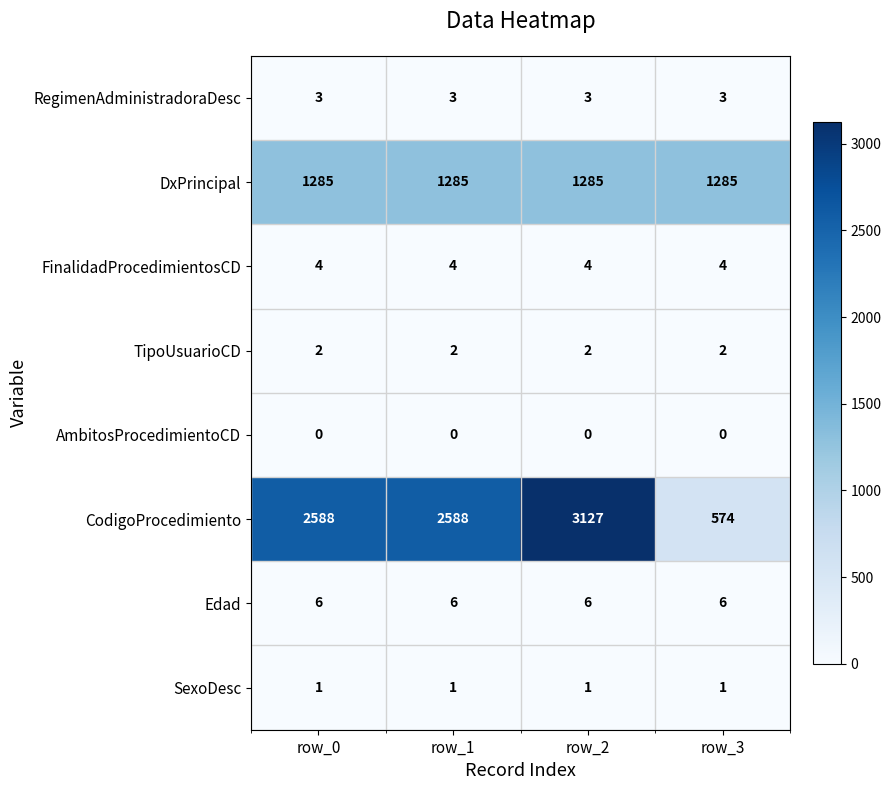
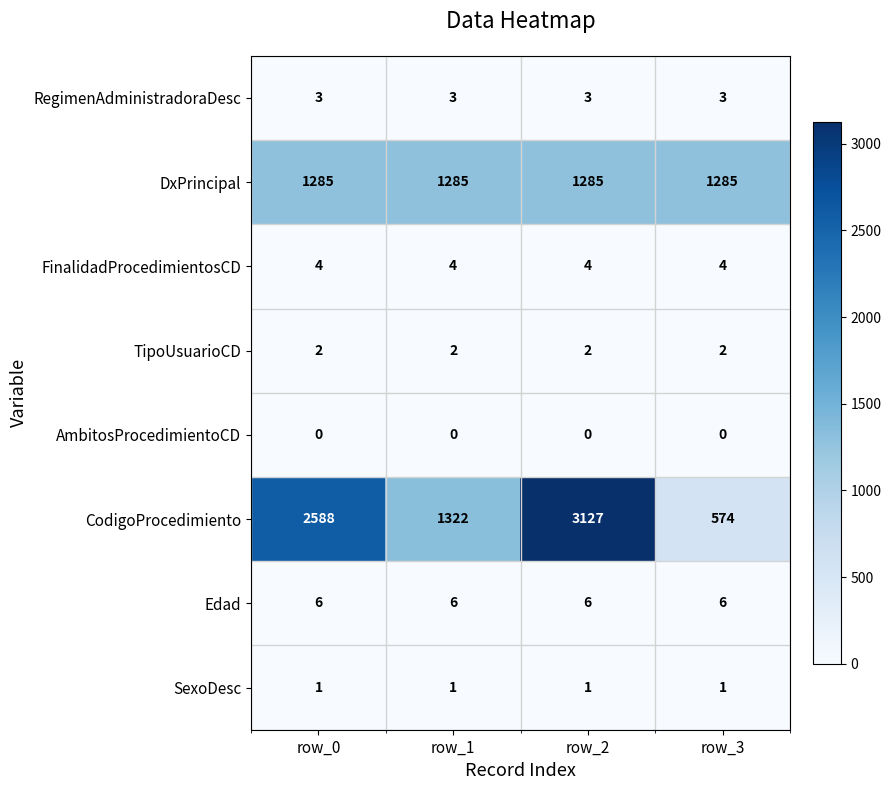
CodigoProcedimiento, row_1: 2588 -> 1322
